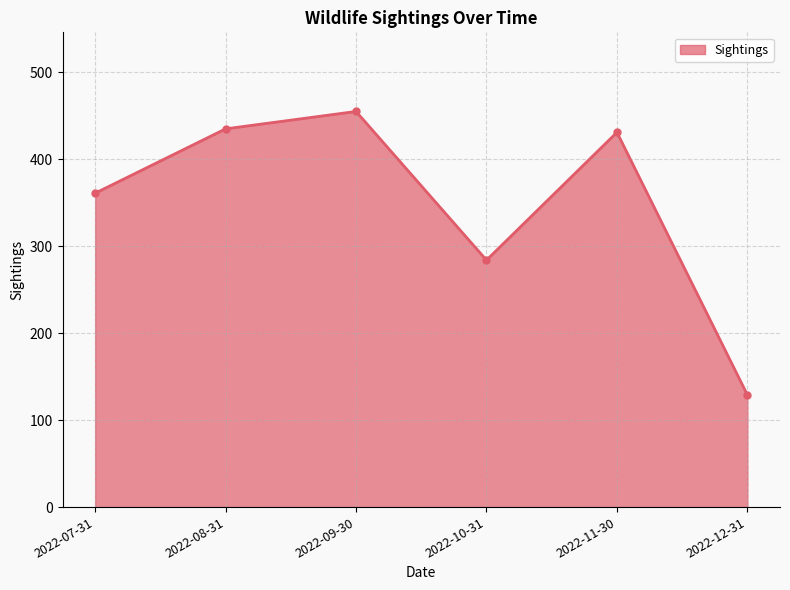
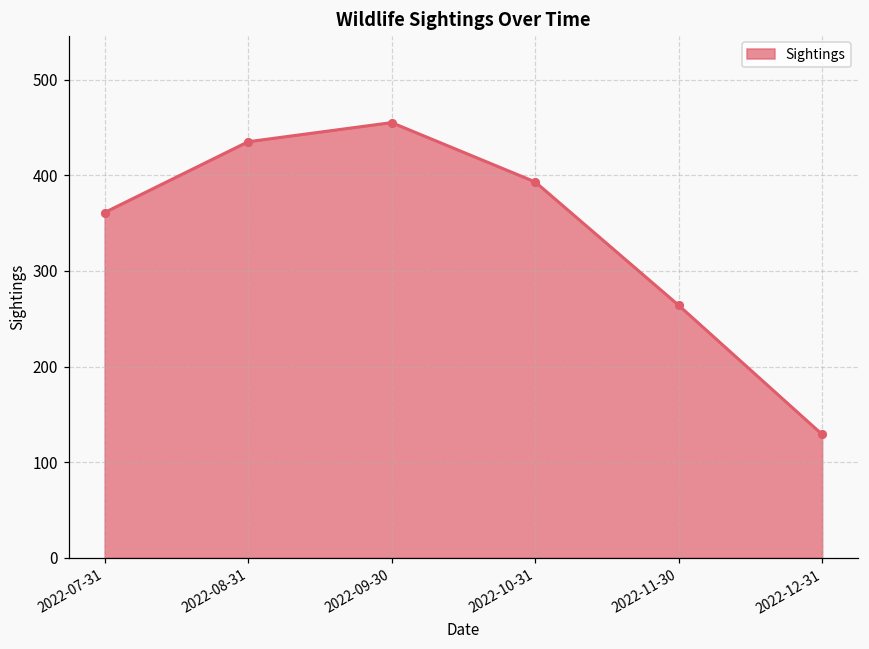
2022-10-31: 280 -> 390
2022-11-30: 430 -> 260
